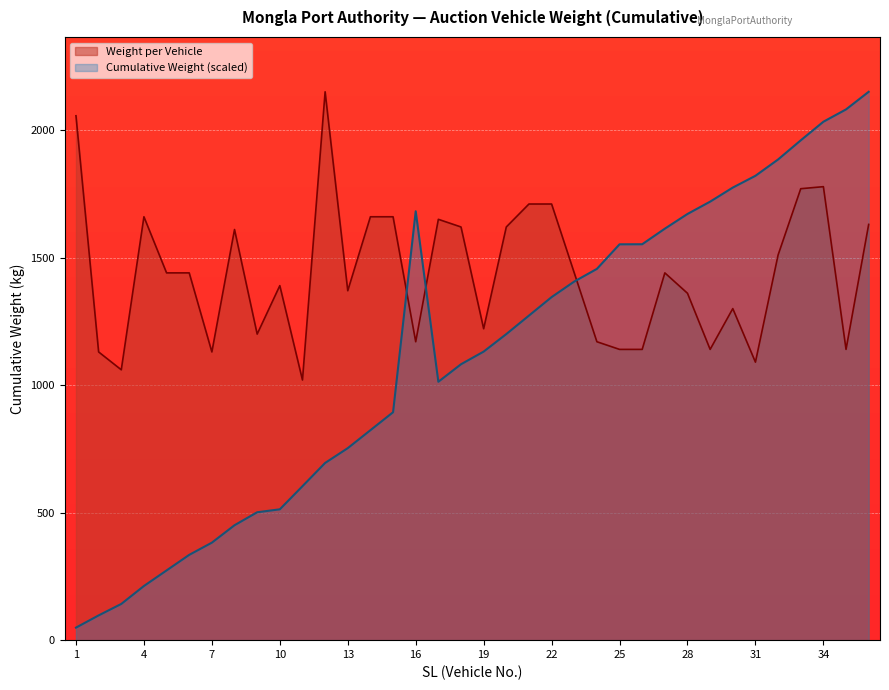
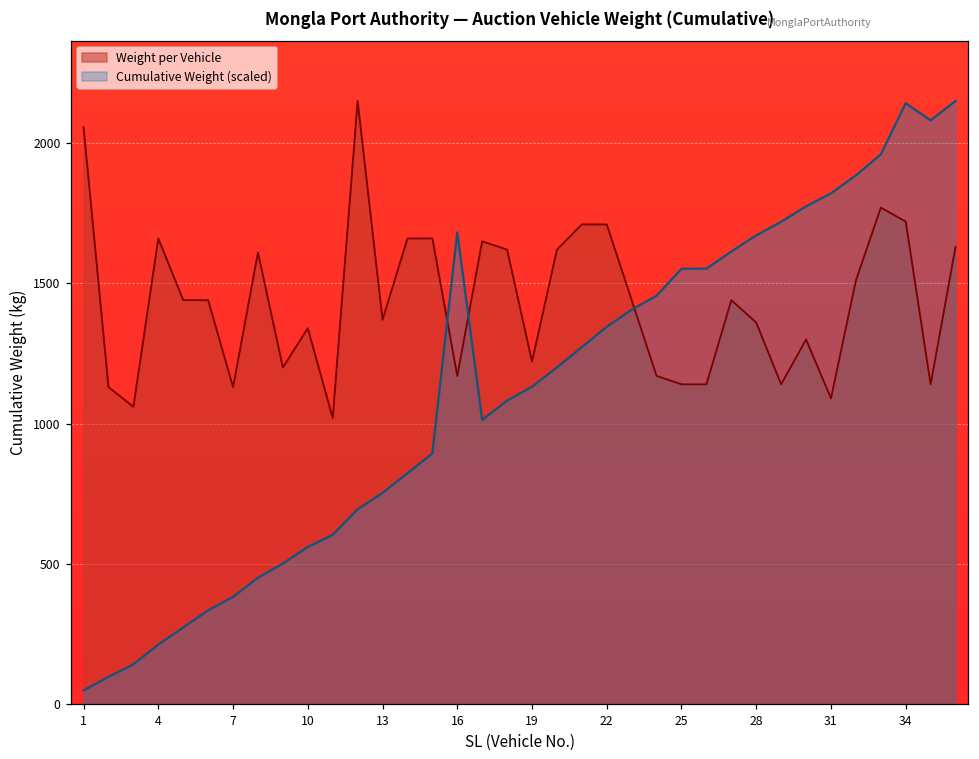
Weight per Vehicle, 10: 1390 -> 1340
Cumulative Weight (scaled), 10: 510 -> 560
Weight per Vehicle, 34: 1780 -> 1720
Cumulative Weight (scaled), 34: 2030 -> 2140
